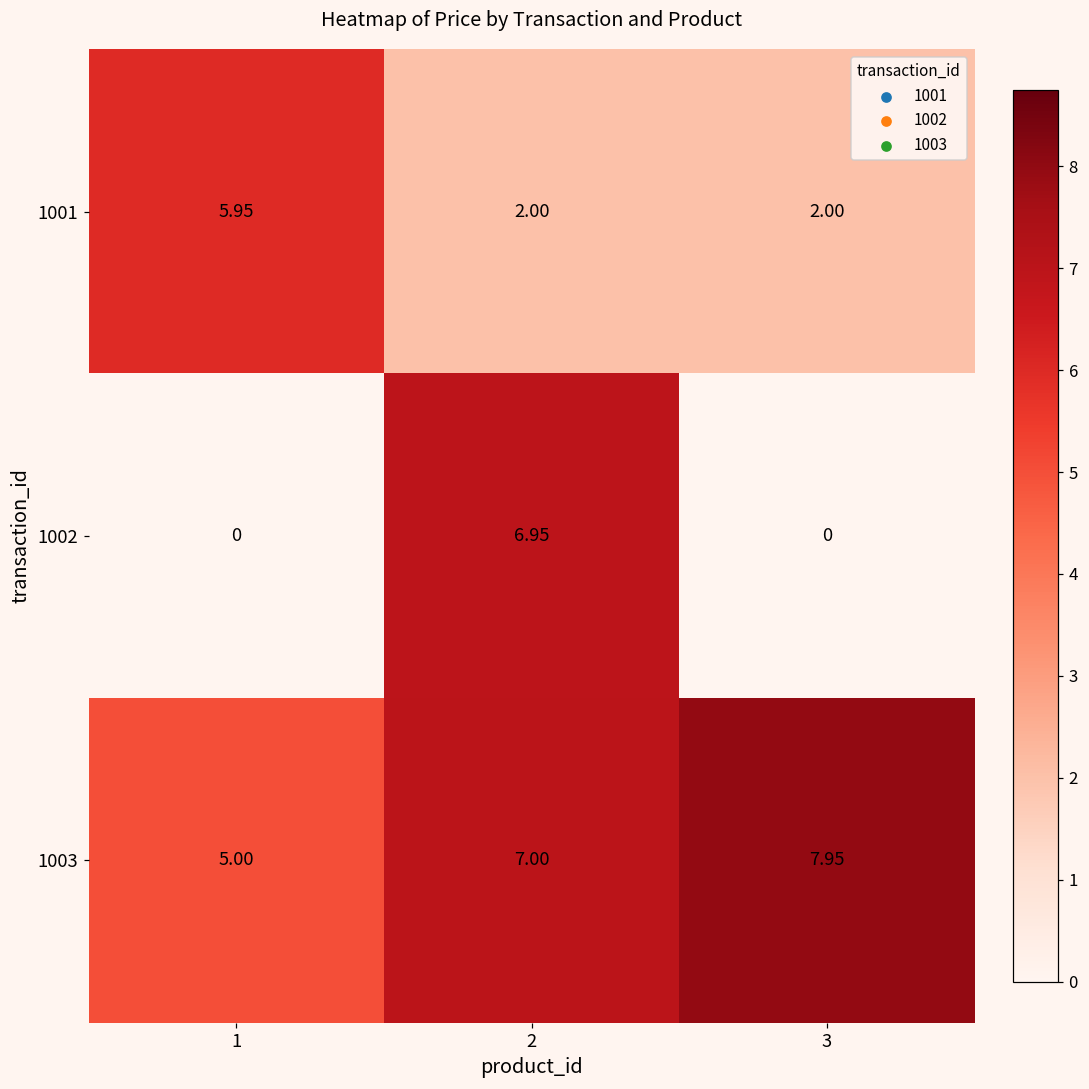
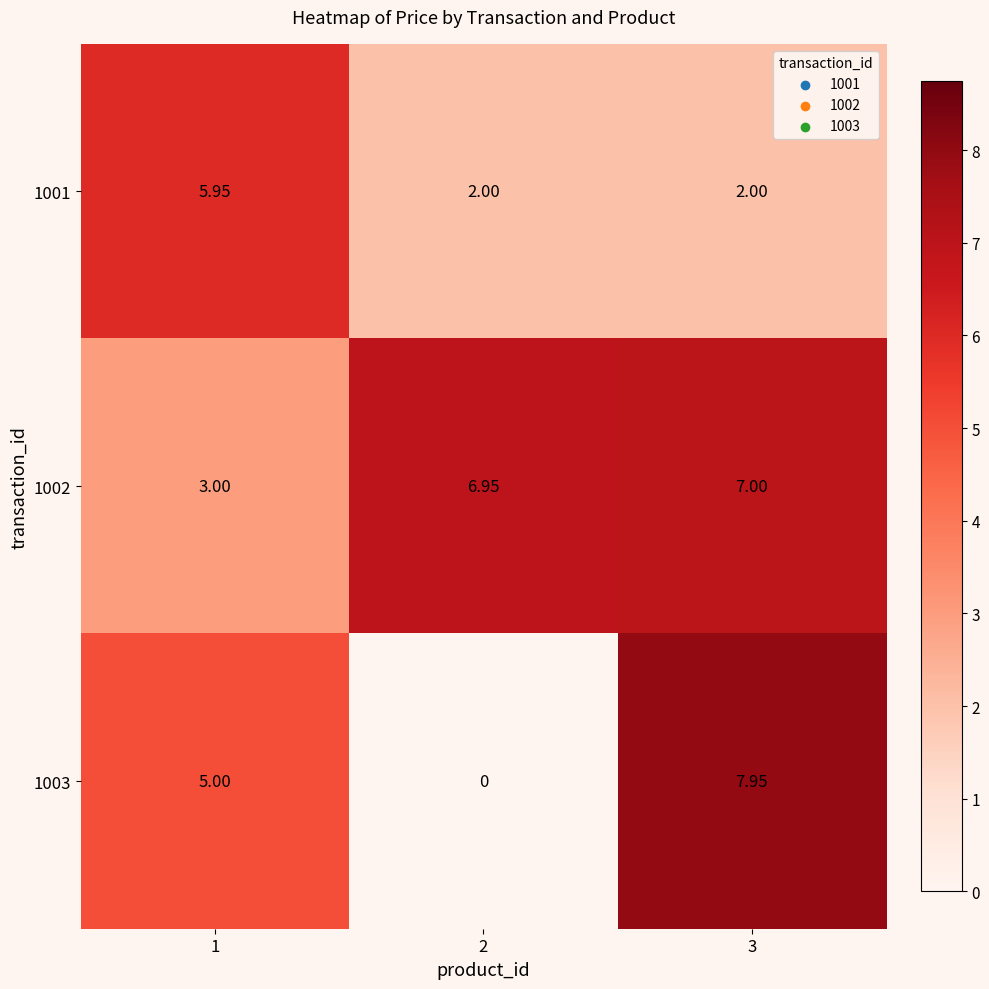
1002, 1: 0 -> 3.00
1002, 3: 0 -> 7.00
1003, 2: 7.00 -> 0
